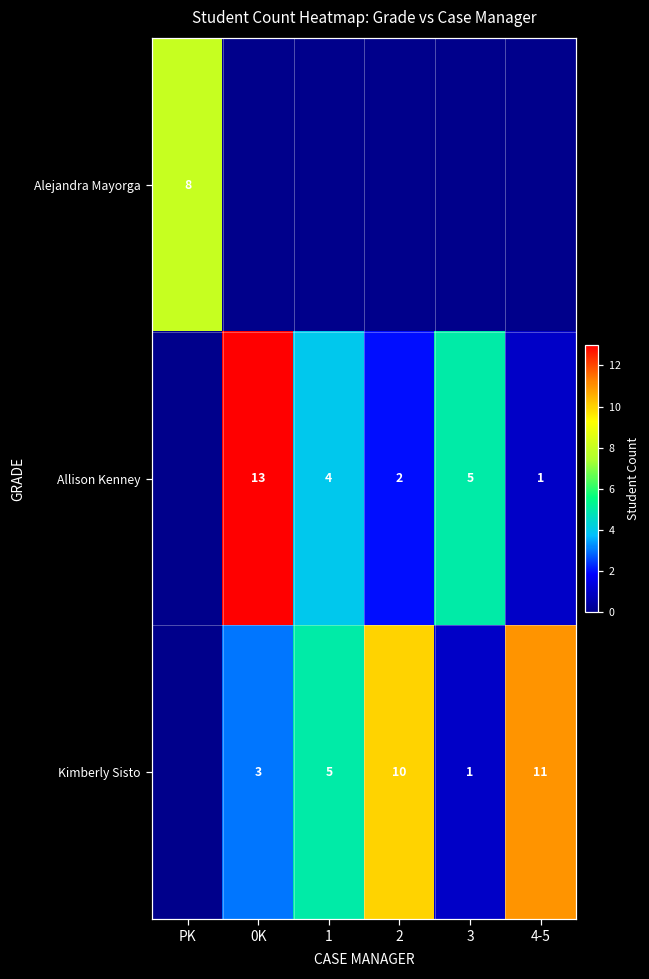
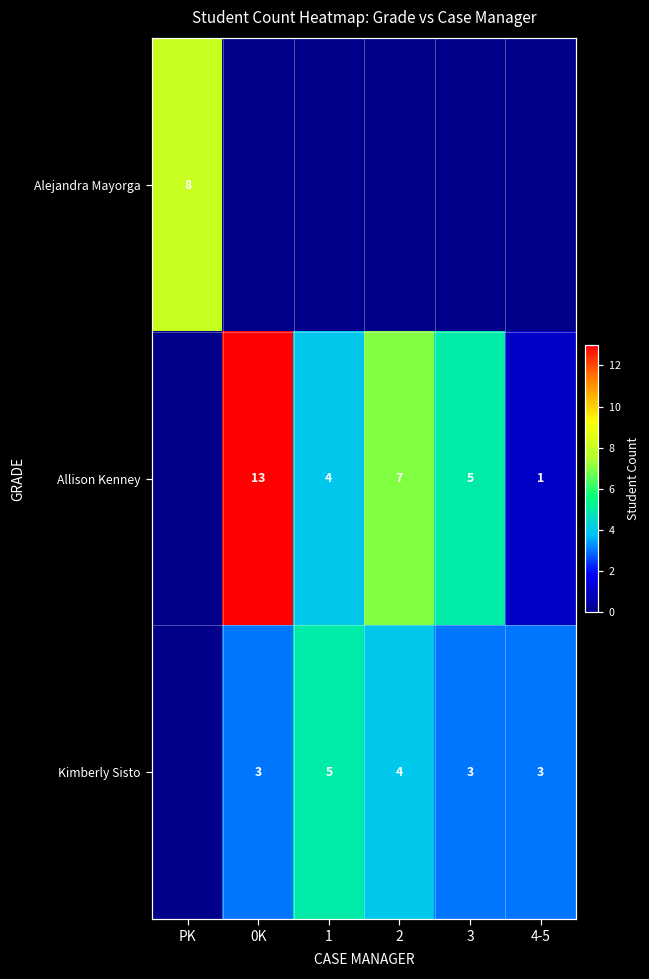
Allison Kenney, 2: 2 -> 7
Kimberly Sisto, 2: 10 -> 4
Kimberly Sisto, 3: 1 -> 3
Kimberly Sisto, 4-5: 11 -> 3
